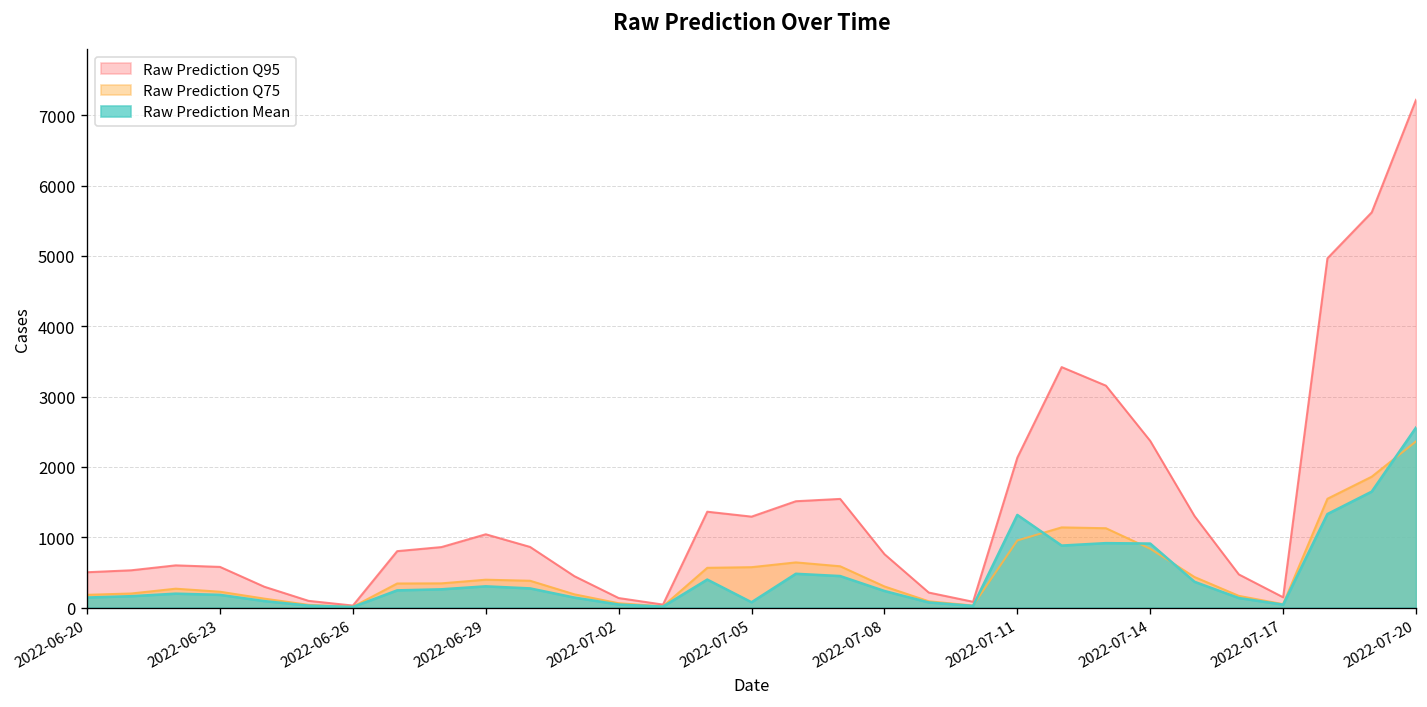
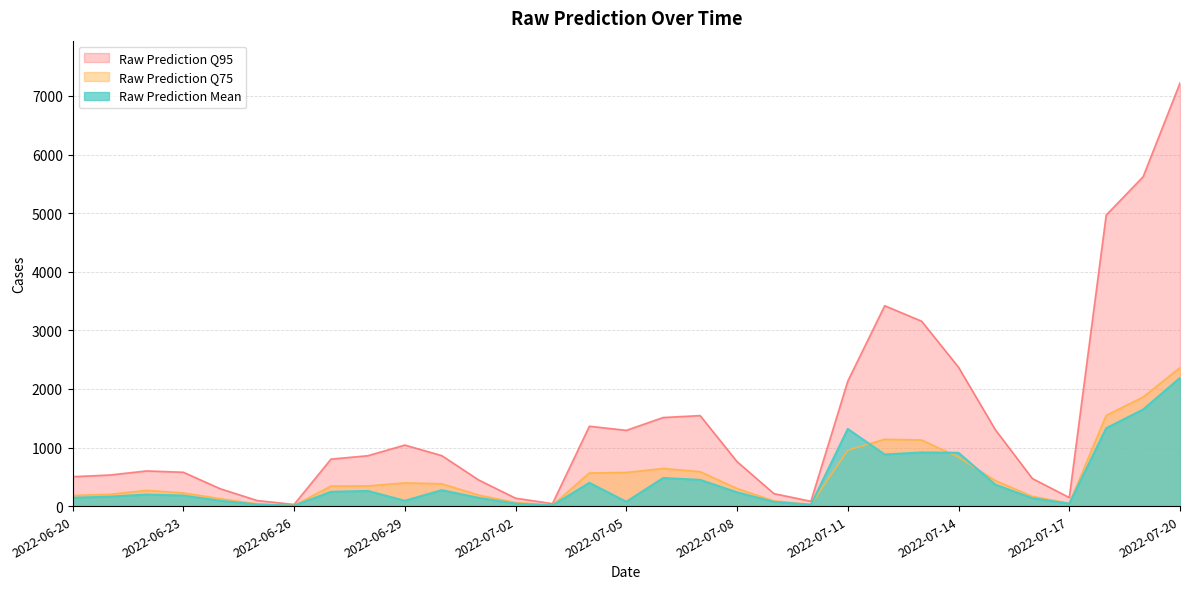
Raw Prediction Mean, 2022-06-29: 300 -> 100
Raw Prediction Mean, 2022-07-20: 2600 -> 2200
